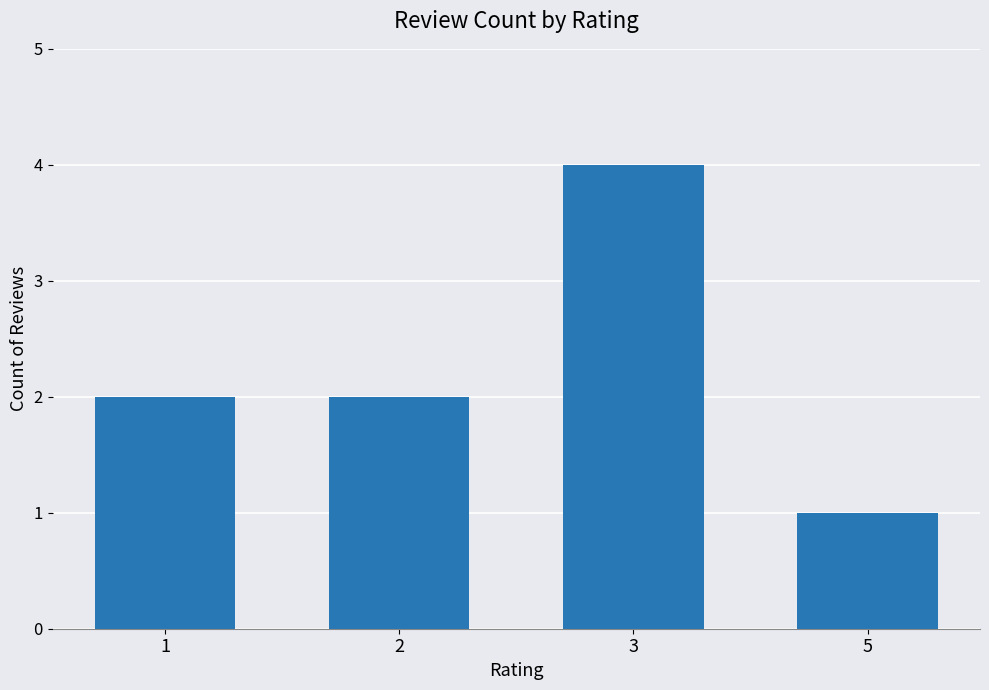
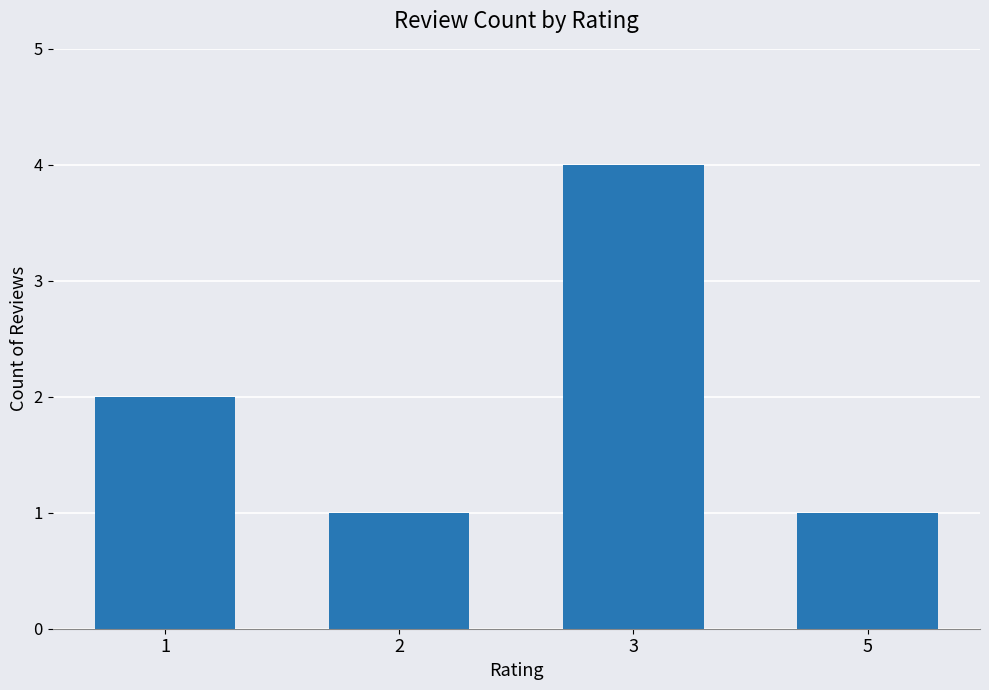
2: 2 -> 1
